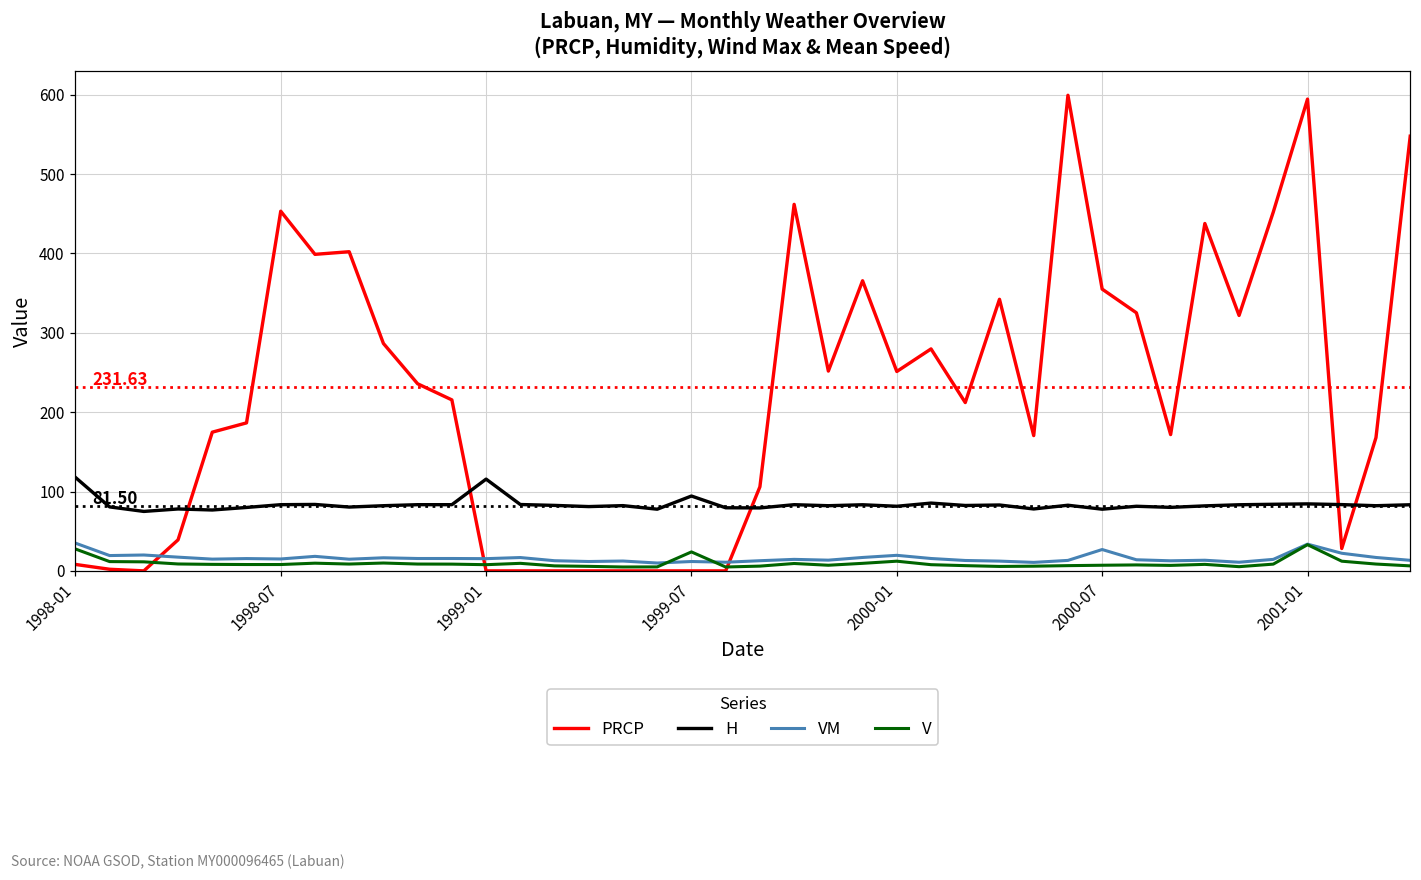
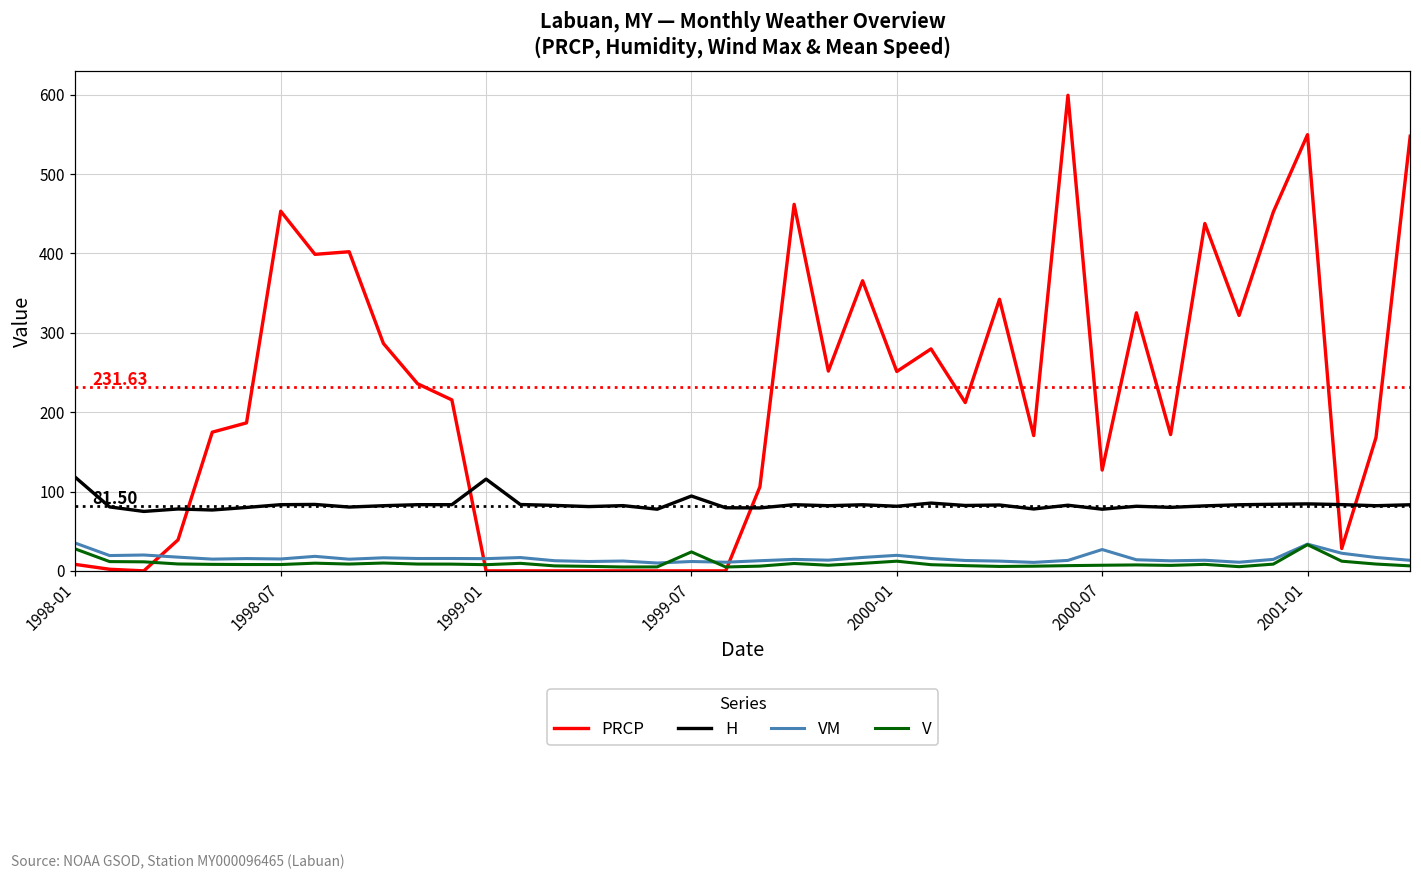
PRCP, 2000-07: 360 -> 130
PRCP, 2001-01: 590 -> 550
